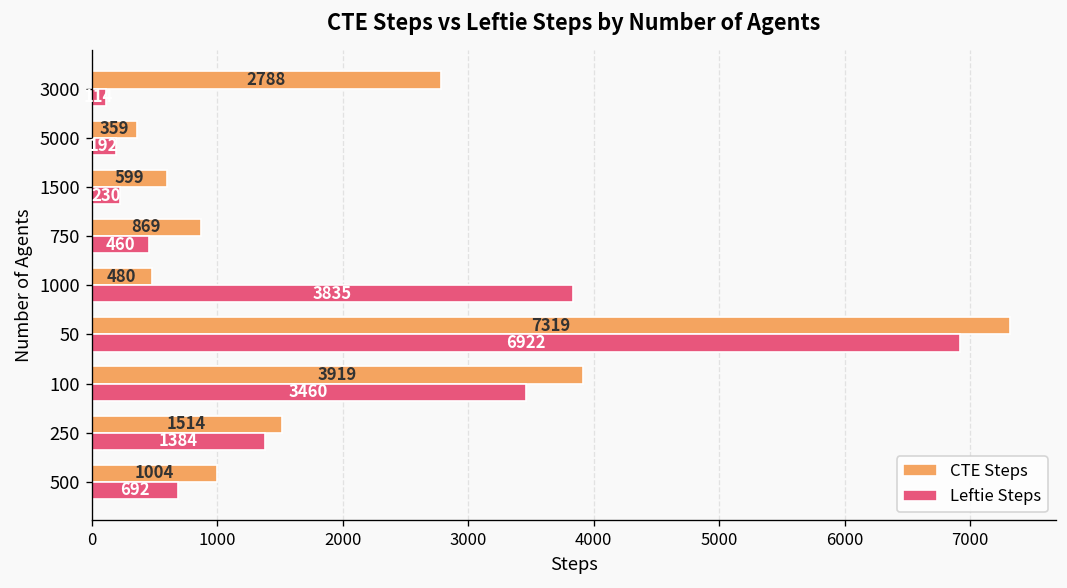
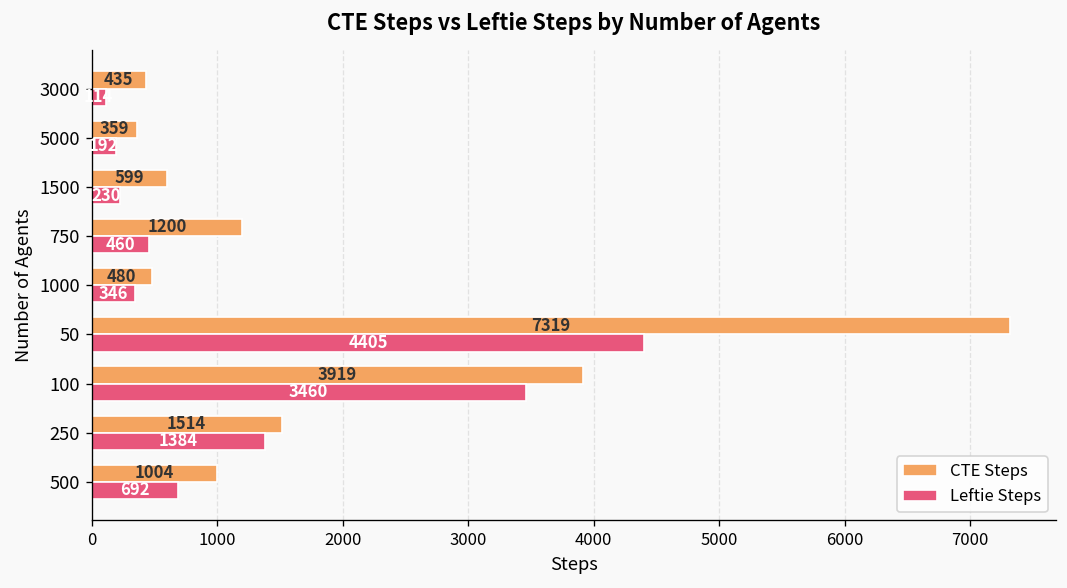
CTE Steps, 3000: 2788 -> 435
CTE Steps, 750: 869 -> 1200
Leftie Steps, 1000: 3835 -> 346
Leftie Steps, 50: 6922 -> 4405
